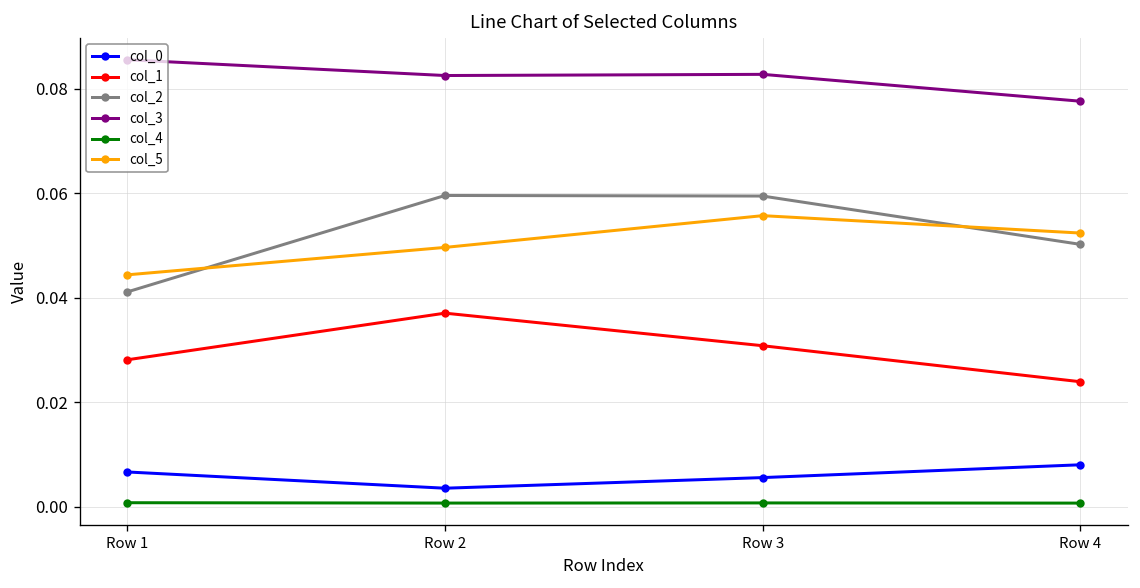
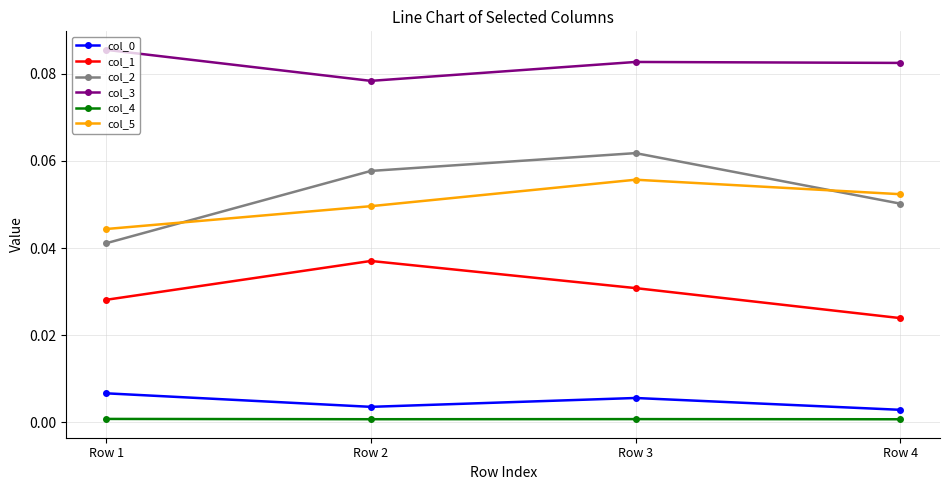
col_2, Row 2: 0.060 -> 0.058
col_3, Row 2: 0.082 -> 0.078
col_2, Row 3: 0.059 -> 0.062
col_0, Row 4: 0.008 -> 0.003
col_3, Row 4: 0.078 -> 0.082
